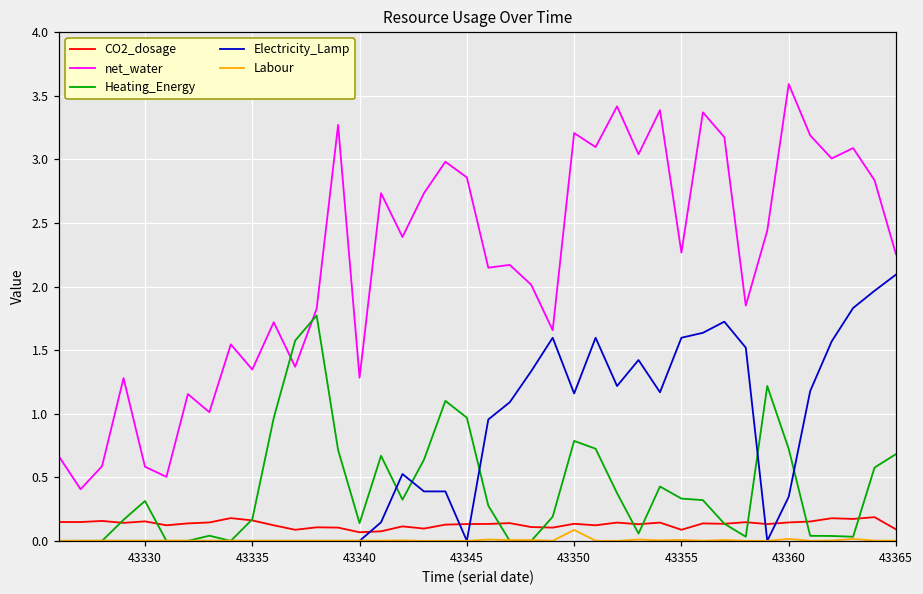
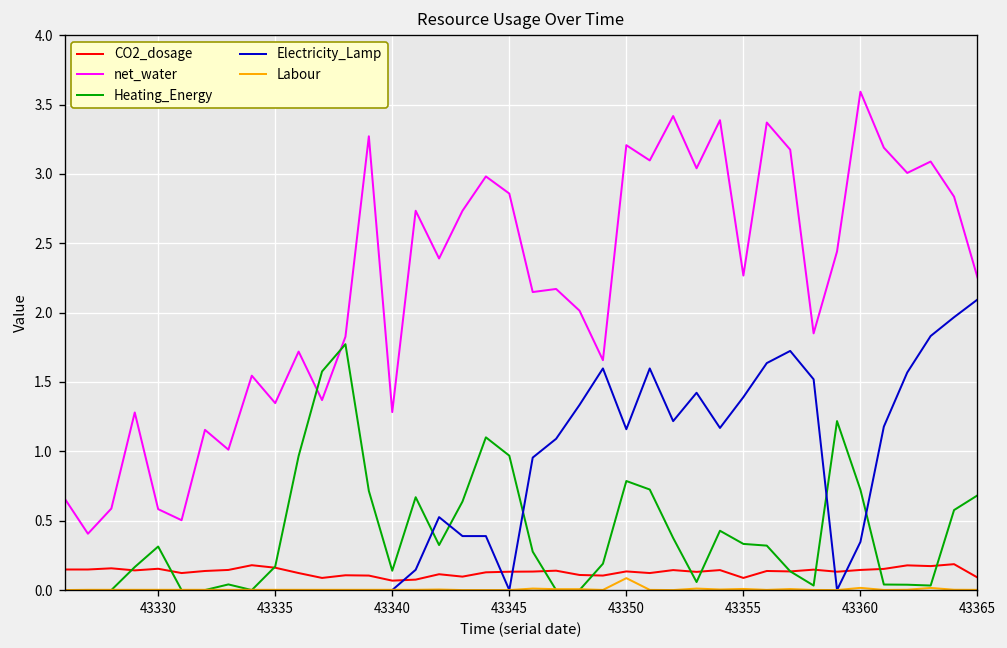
Electricity_Lamp, 43355: 1.60 -> 1.39
